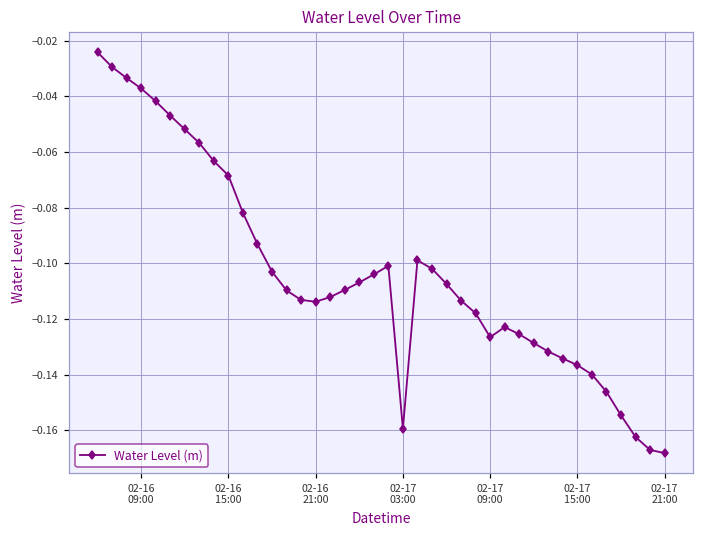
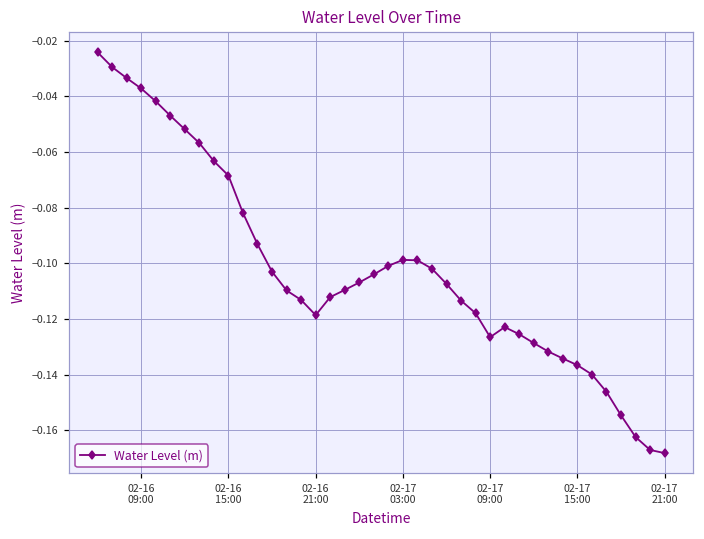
02-16 21:00: -0.114 -> -0.119
02-17 03:00: -0.159 -> -0.099
